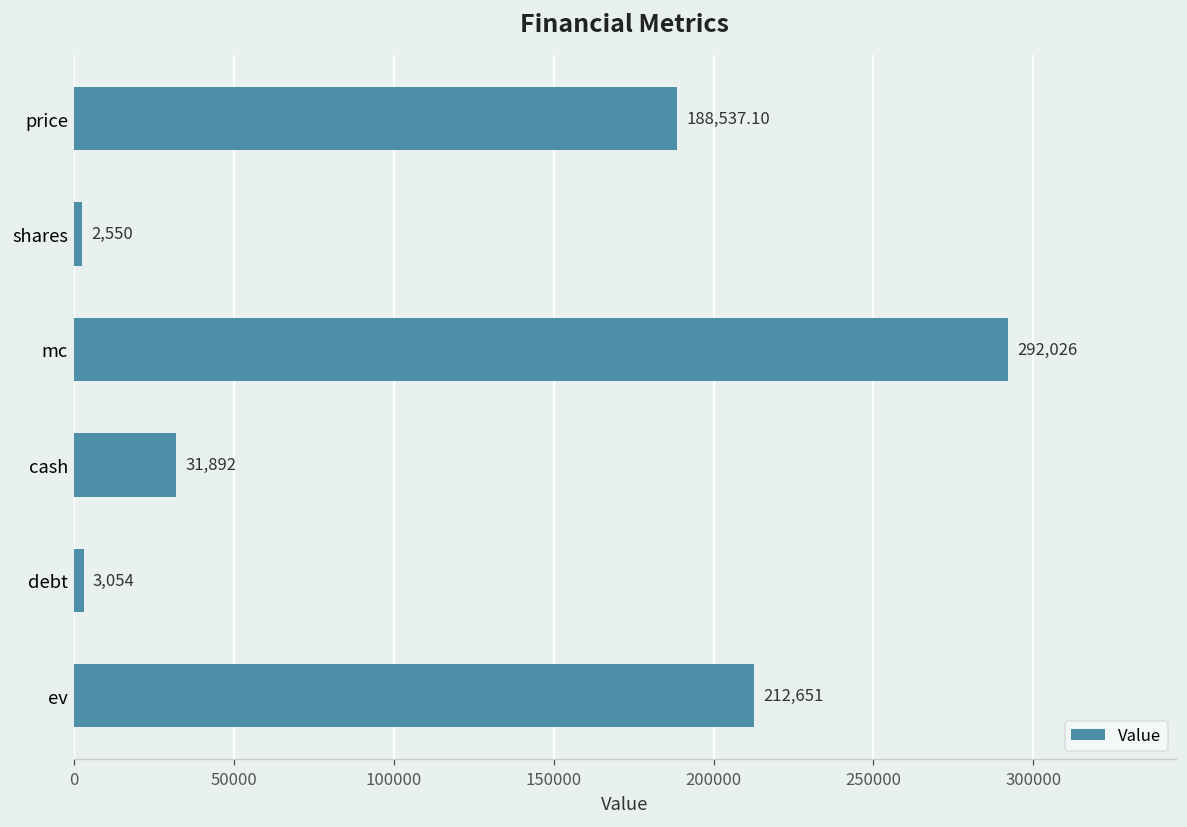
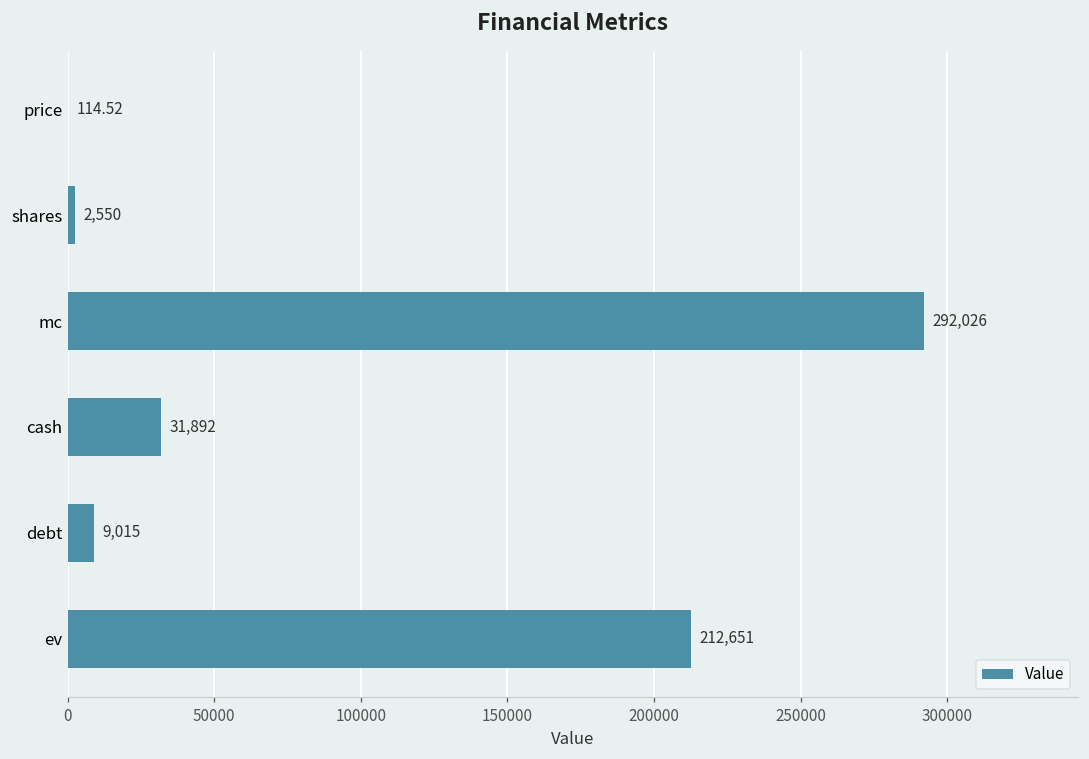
price: 188,537.10 -> 114.52
debt: 3,054 -> 9,015
